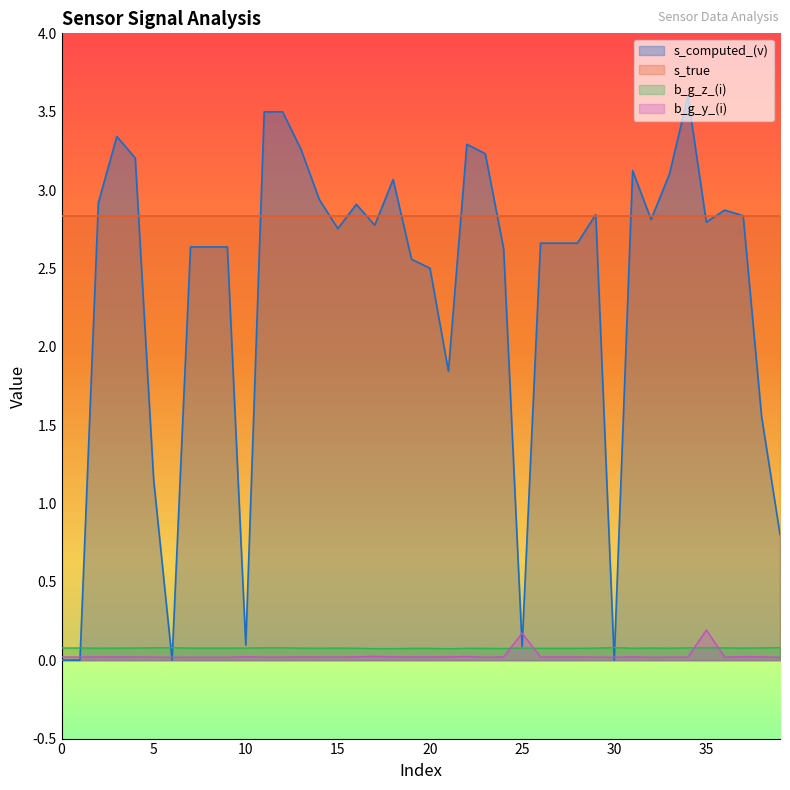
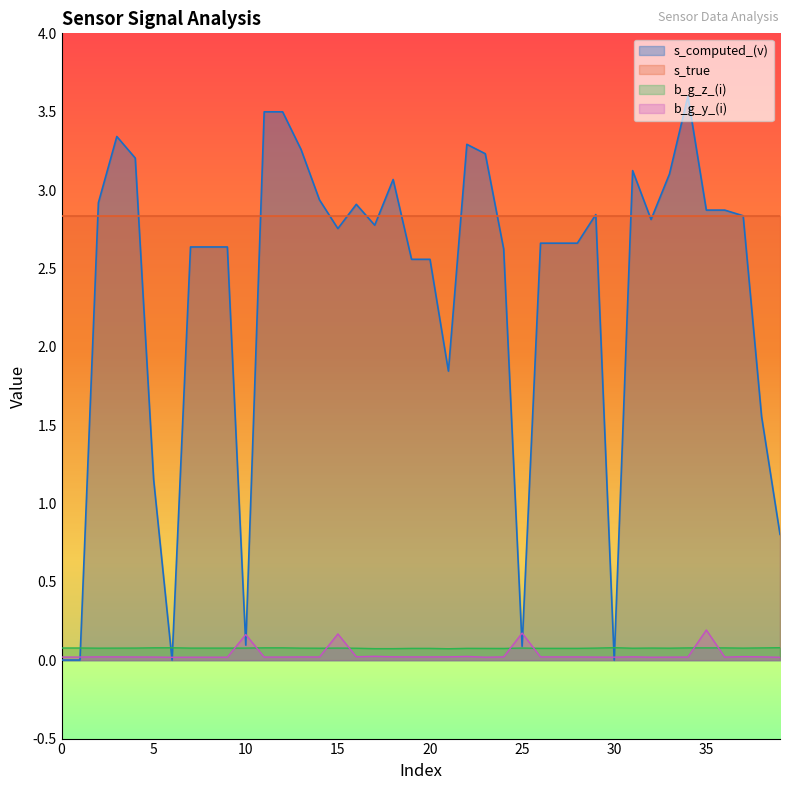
b_g_y_(i), 10: 0.02 -> 0.16
b_g_y_(i), 15: 0.02 -> 0.17
s_computed_(v), 20: 2.50 -> 2.56
s_computed_(v), 35: 2.80 -> 2.87
